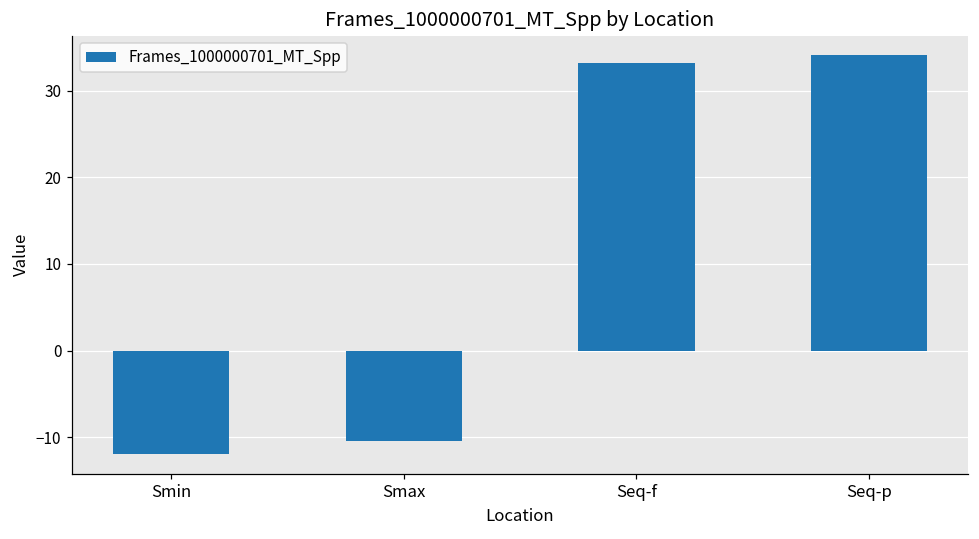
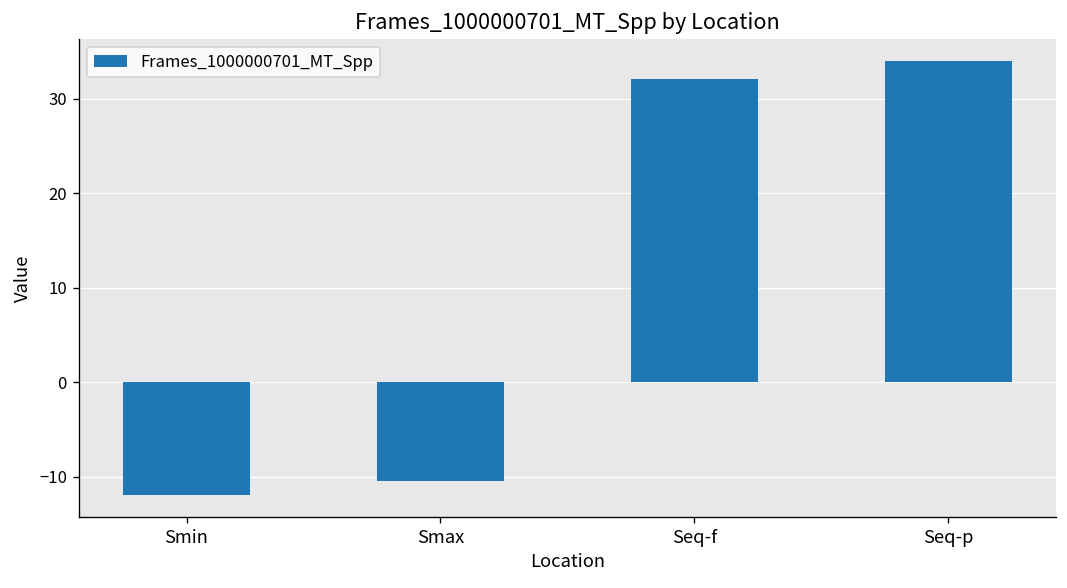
Seq-f: 33 -> 32
